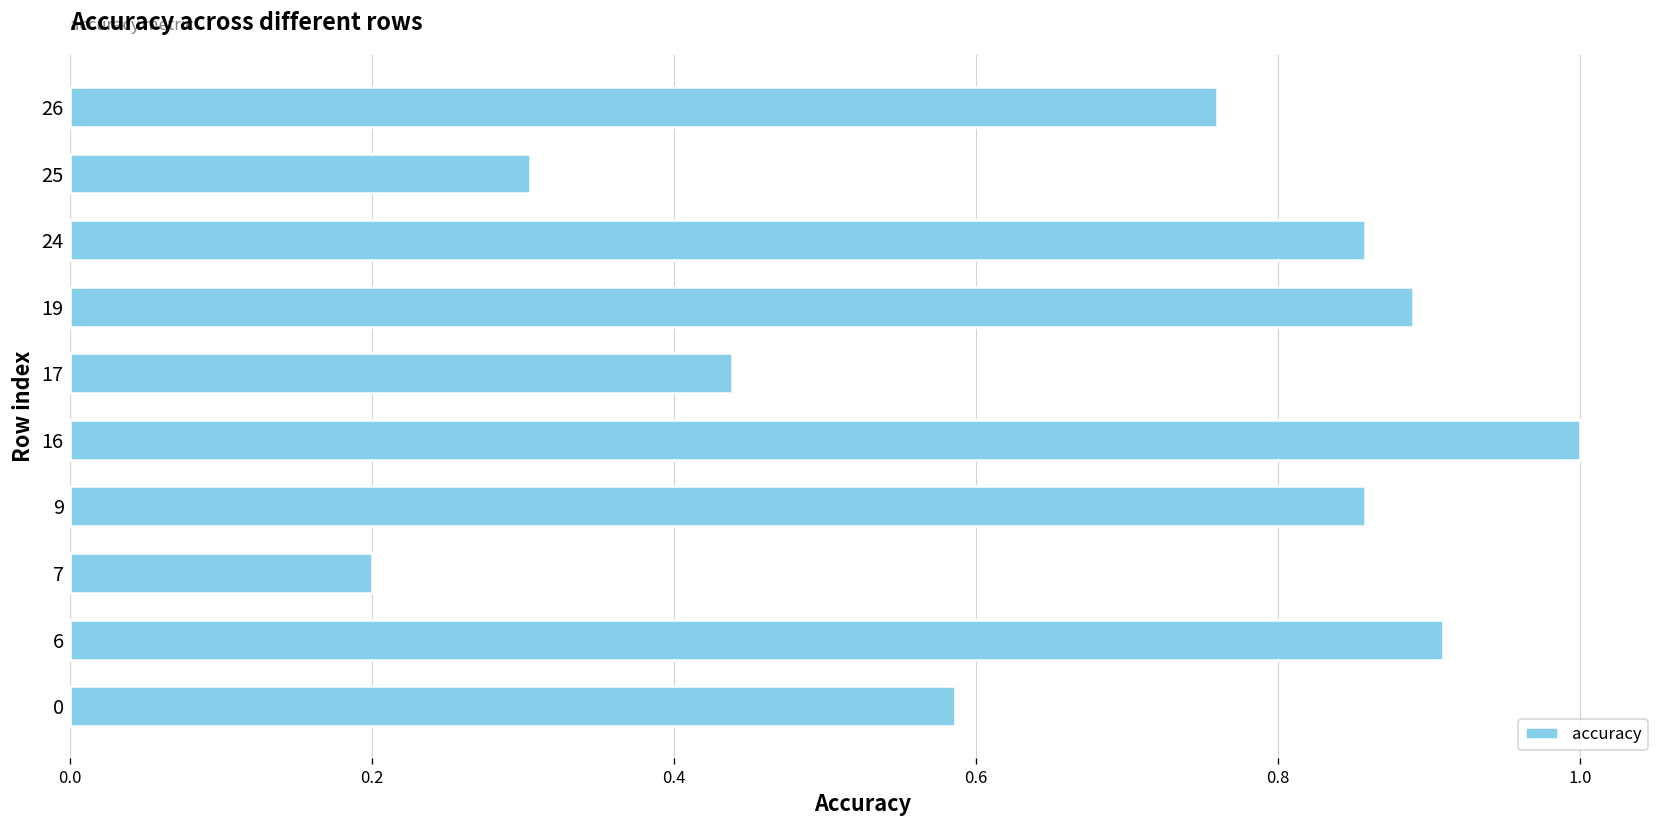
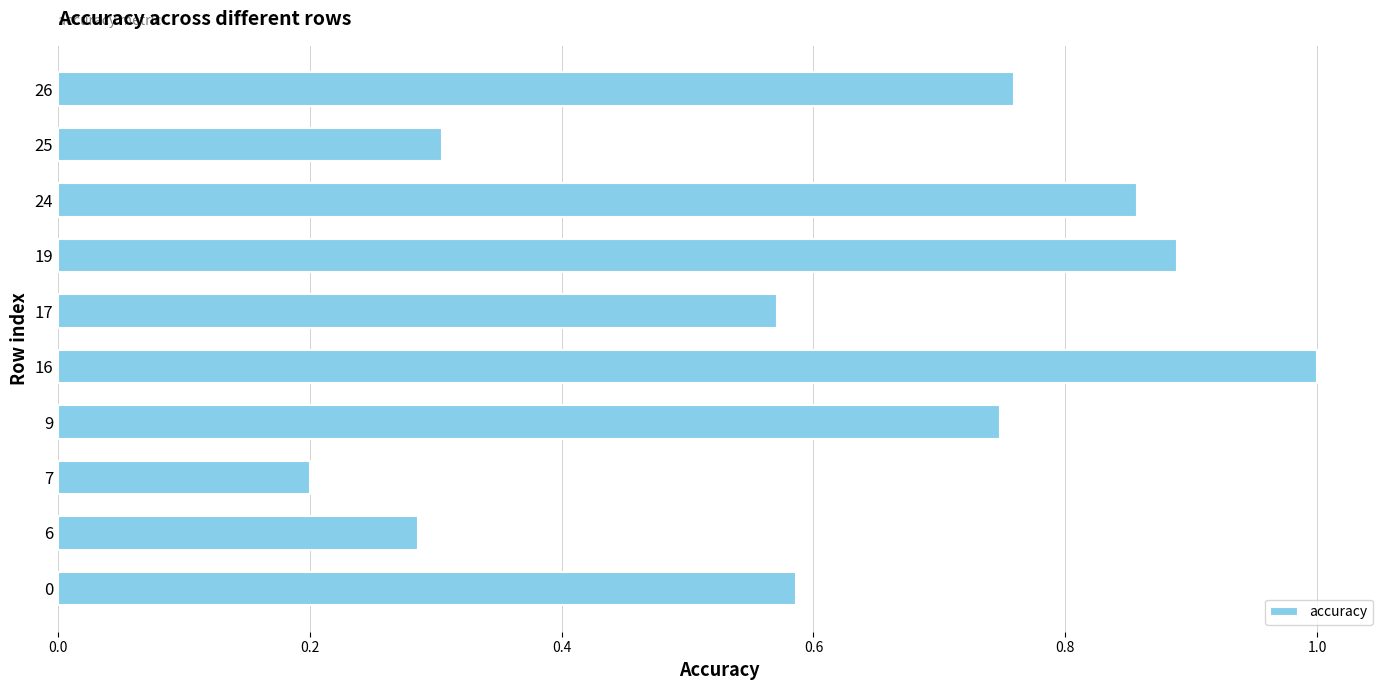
17: 0.438 -> 0.571
9: 0.857 -> 0.748
6: 0.909 -> 0.286
